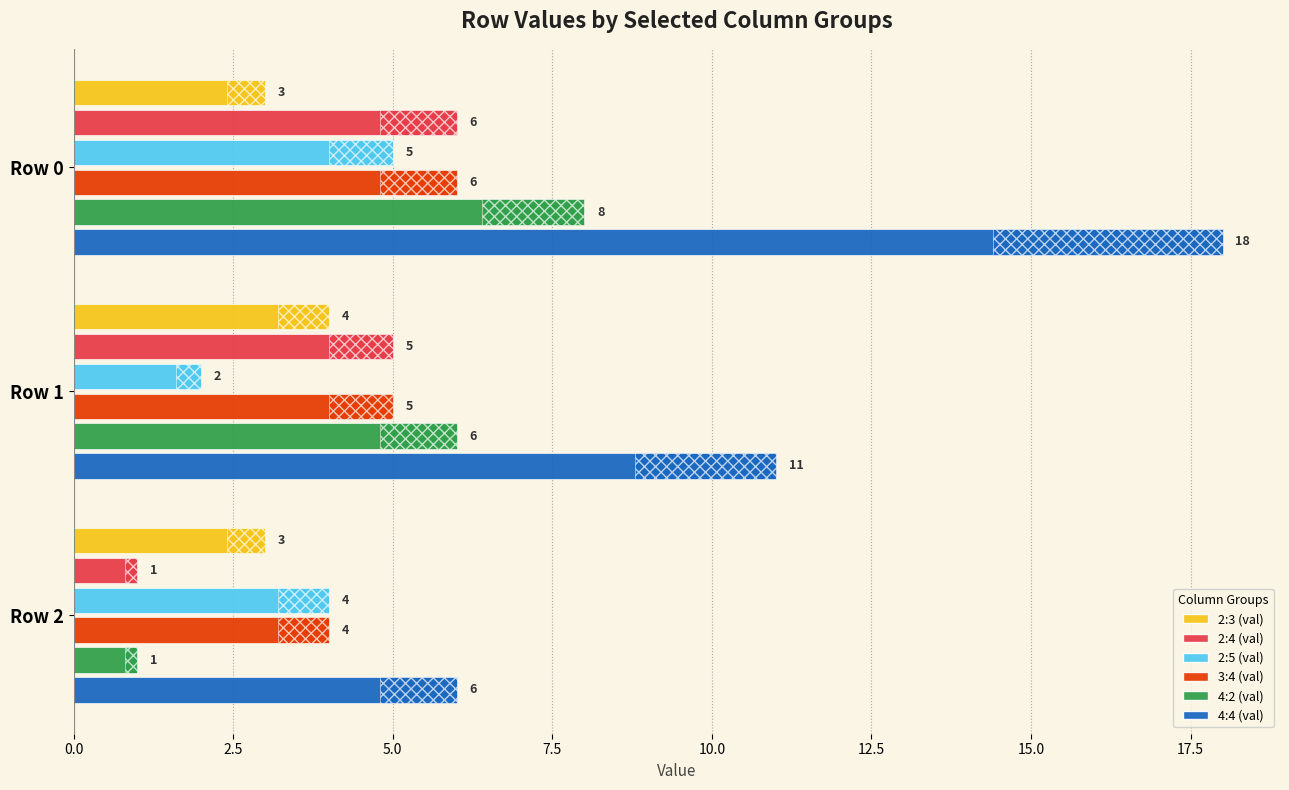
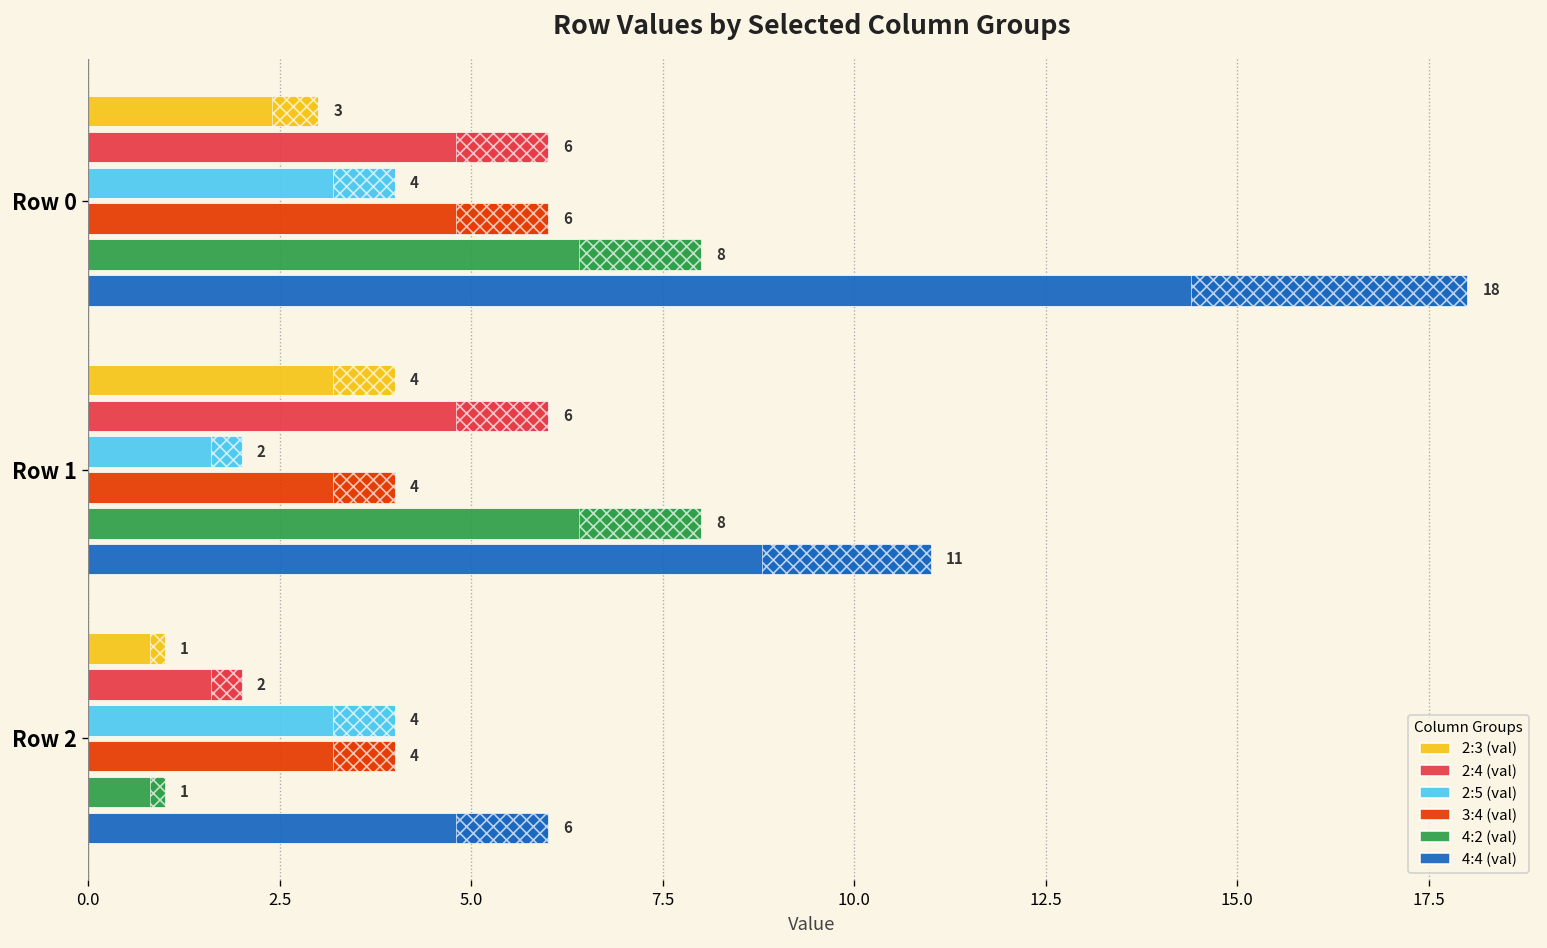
2:5 (val), Row 0: 5 -> 4
2:4 (val), Row 1: 5 -> 6
3:4 (val), Row 1: 5 -> 4
4:2 (val), Row 1: 6 -> 8
2:3 (val), Row 2: 3 -> 1
2:4 (val), Row 2: 1 -> 2
